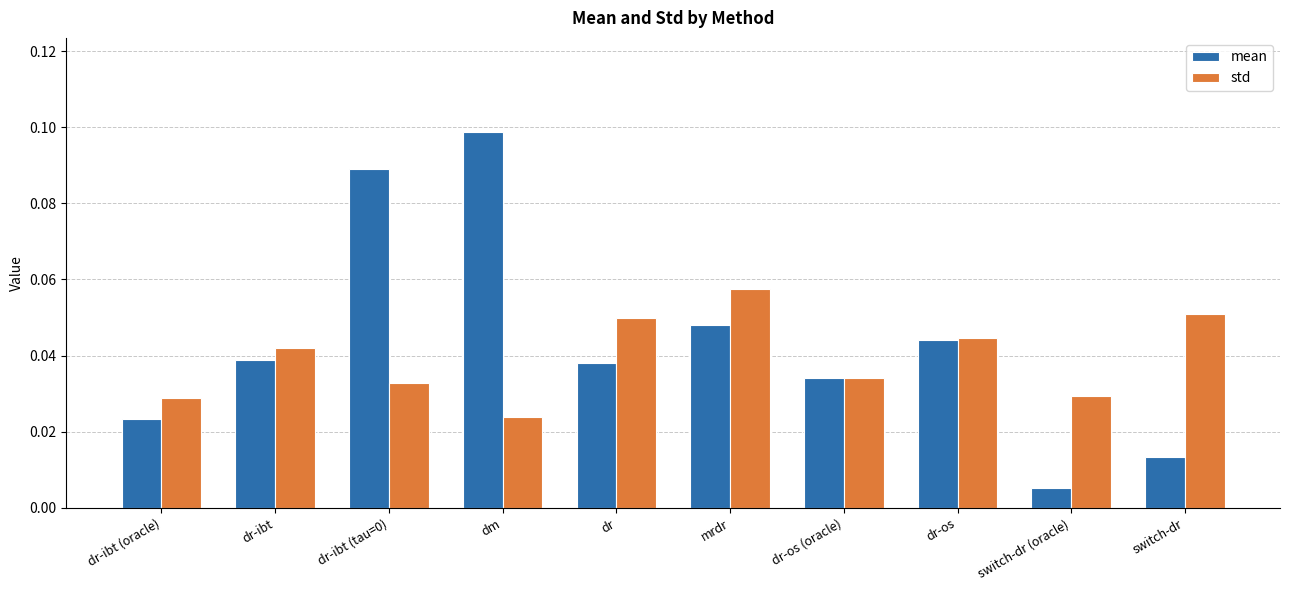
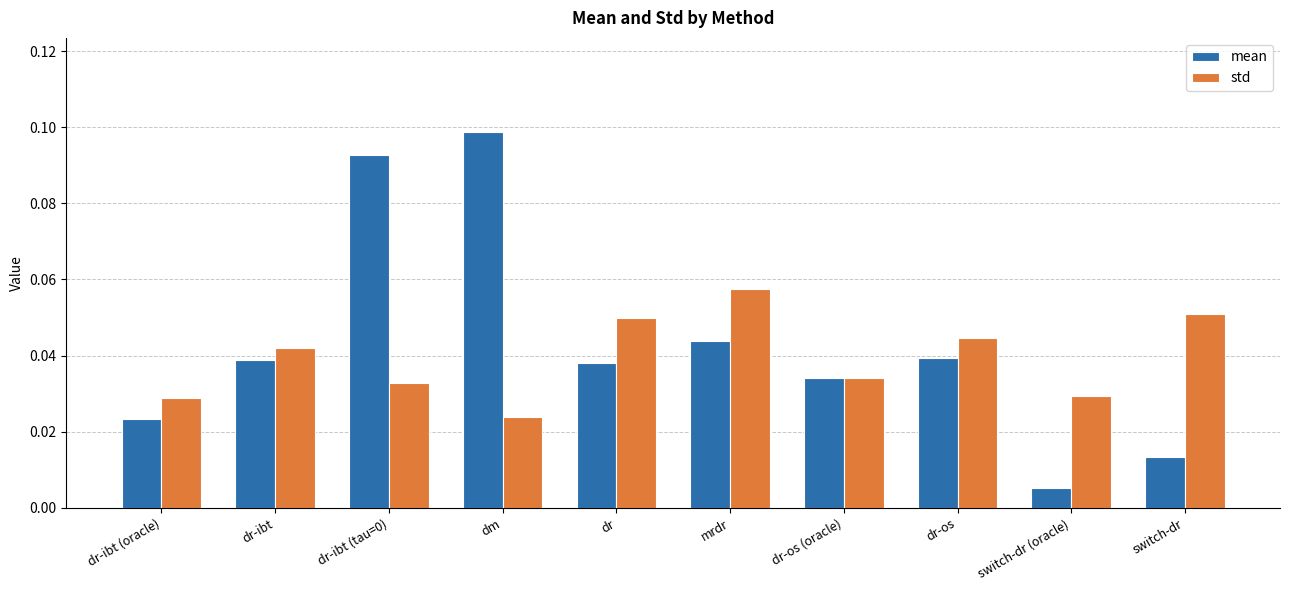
mean, dr-ibt (tau=0): 0.089 -> 0.093
mean, mrdr: 0.048 -> 0.044
mean, dr-os: 0.044 -> 0.039
